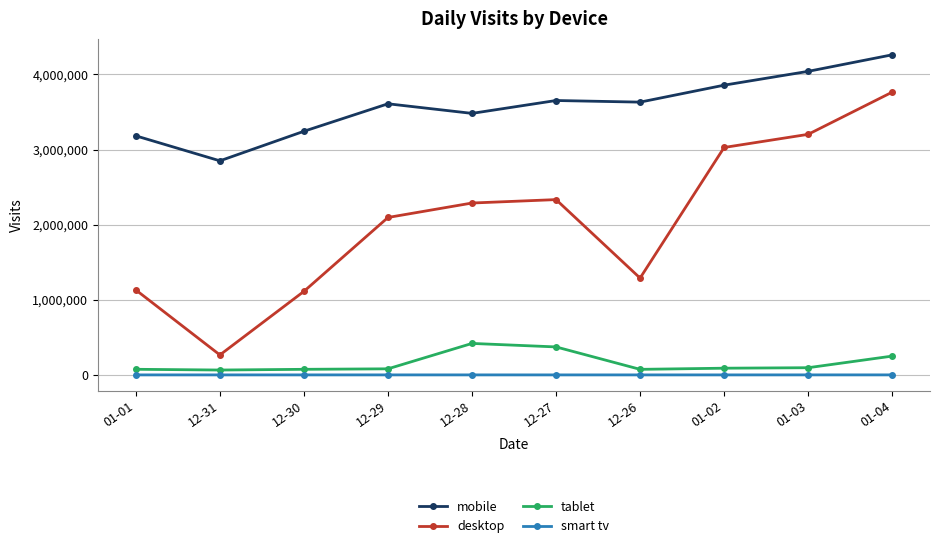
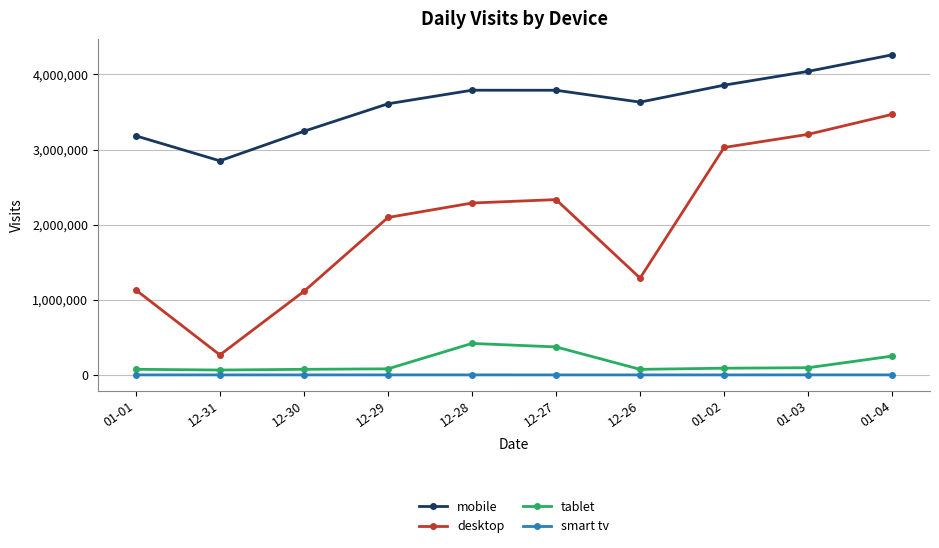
mobile, 12-28: 3,500,000 -> 3,800,000
mobile, 12-27: 3,700,000 -> 3,800,000
desktop, 01-04: 3,800,000 -> 3,500,000
